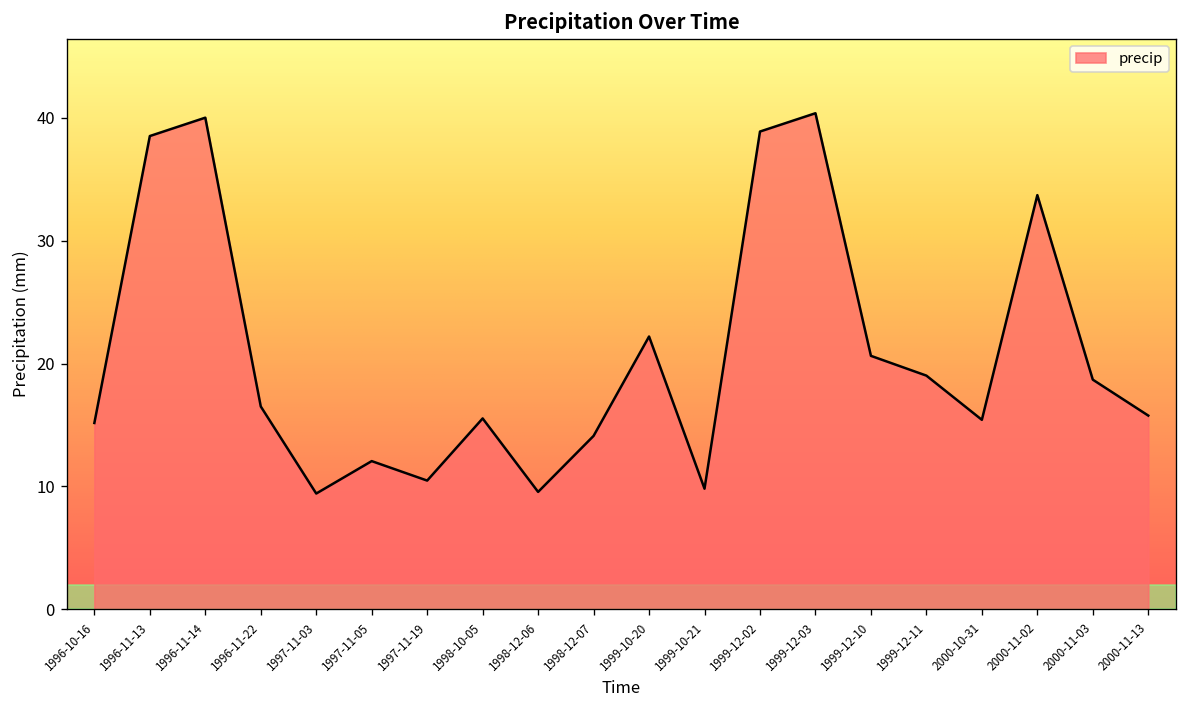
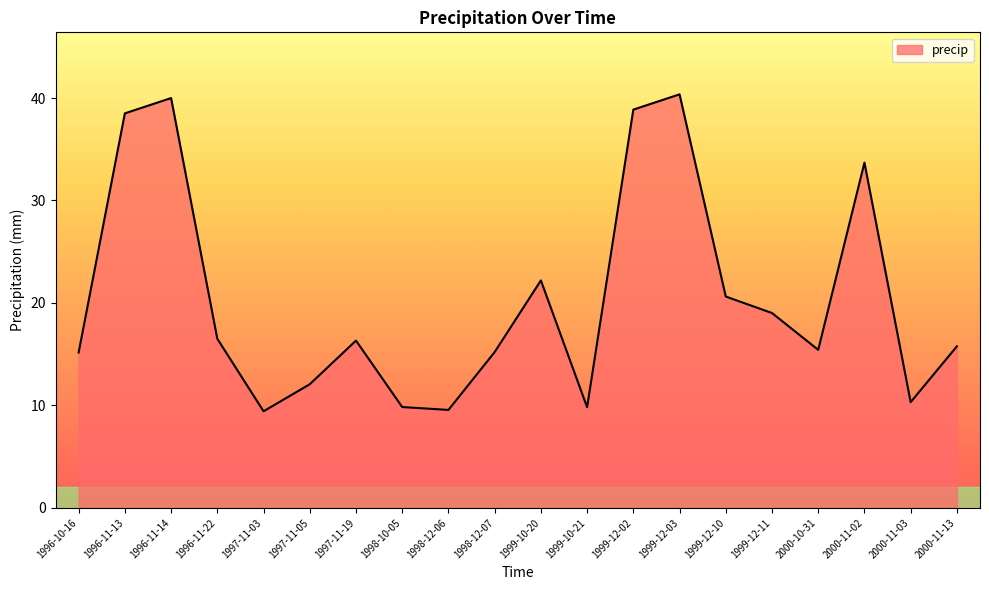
1997-11-19: 10.5 -> 16.3
1998-10-05: 15.5 -> 9.8
1998-12-07: 14.1 -> 15.2
2000-11-03: 18.7 -> 10.3
